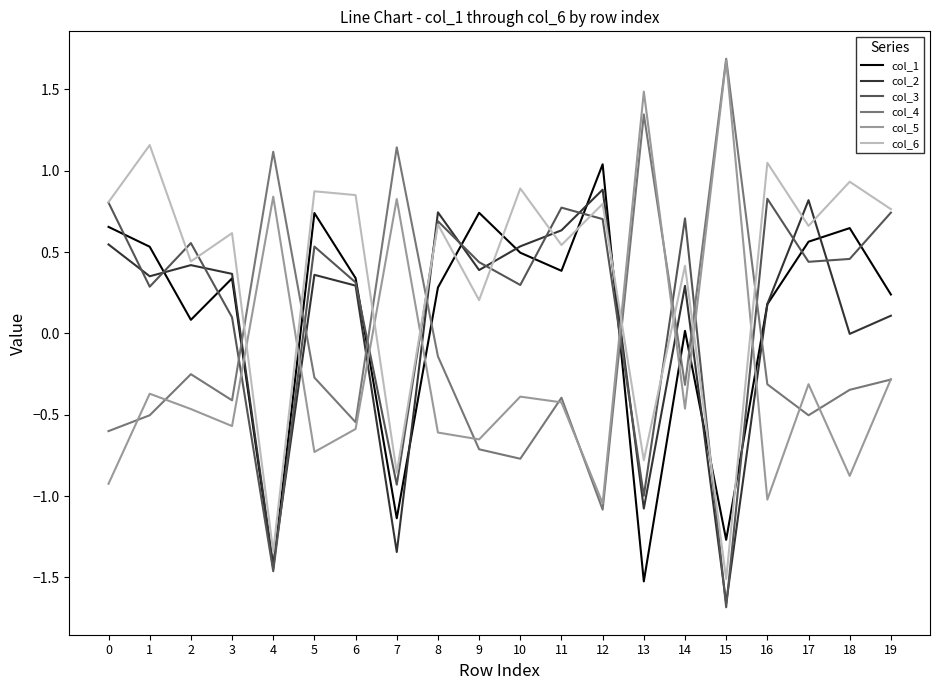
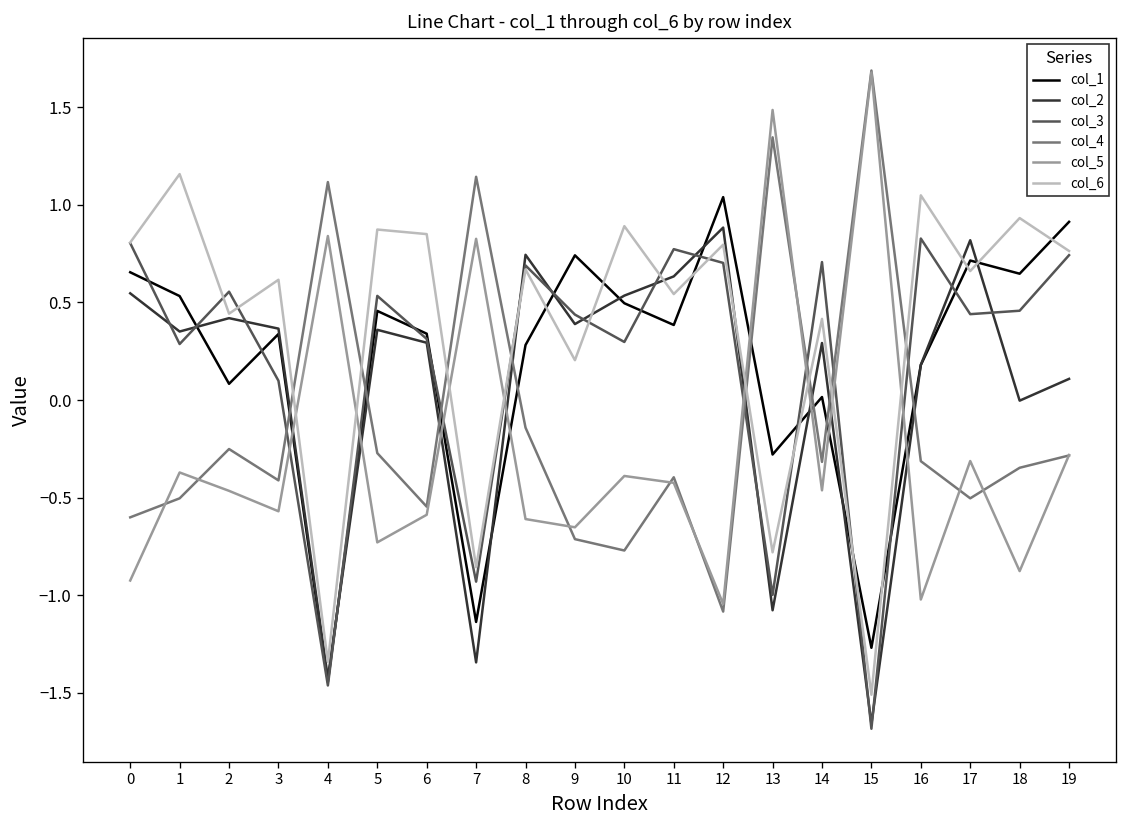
col_1, 5: 0.74 -> 0.46
col_1, 13: -1.52 -> -0.28
col_1, 17: 0.56 -> 0.71
col_1, 19: 0.24 -> 0.91
